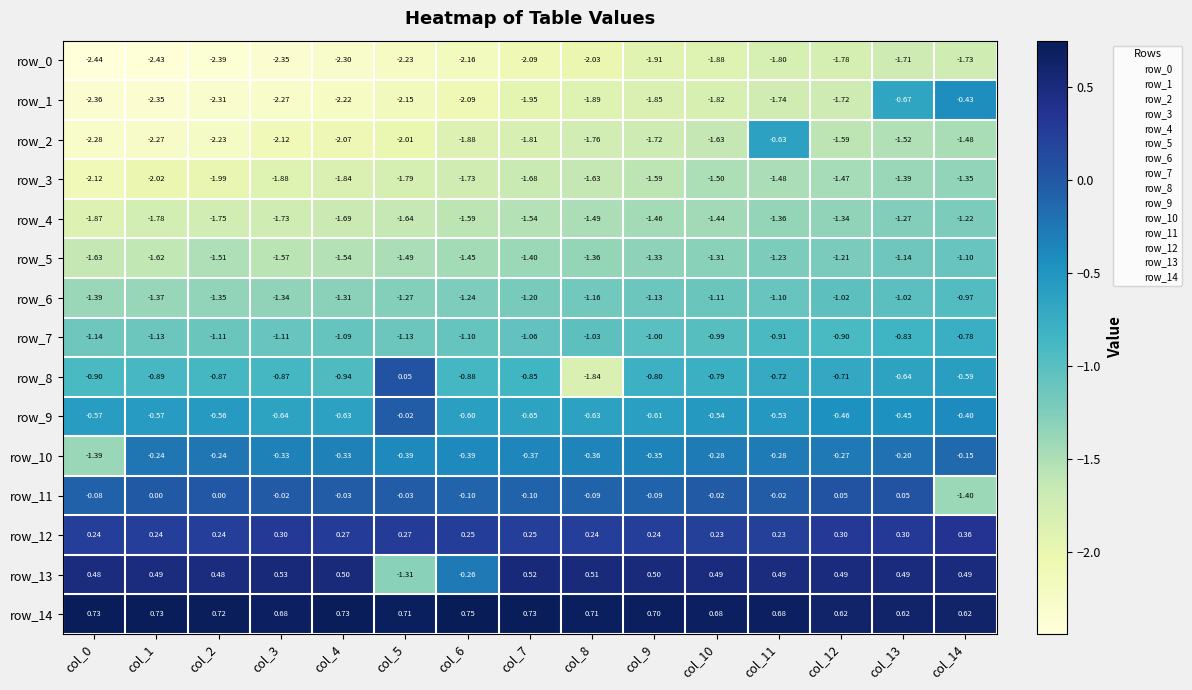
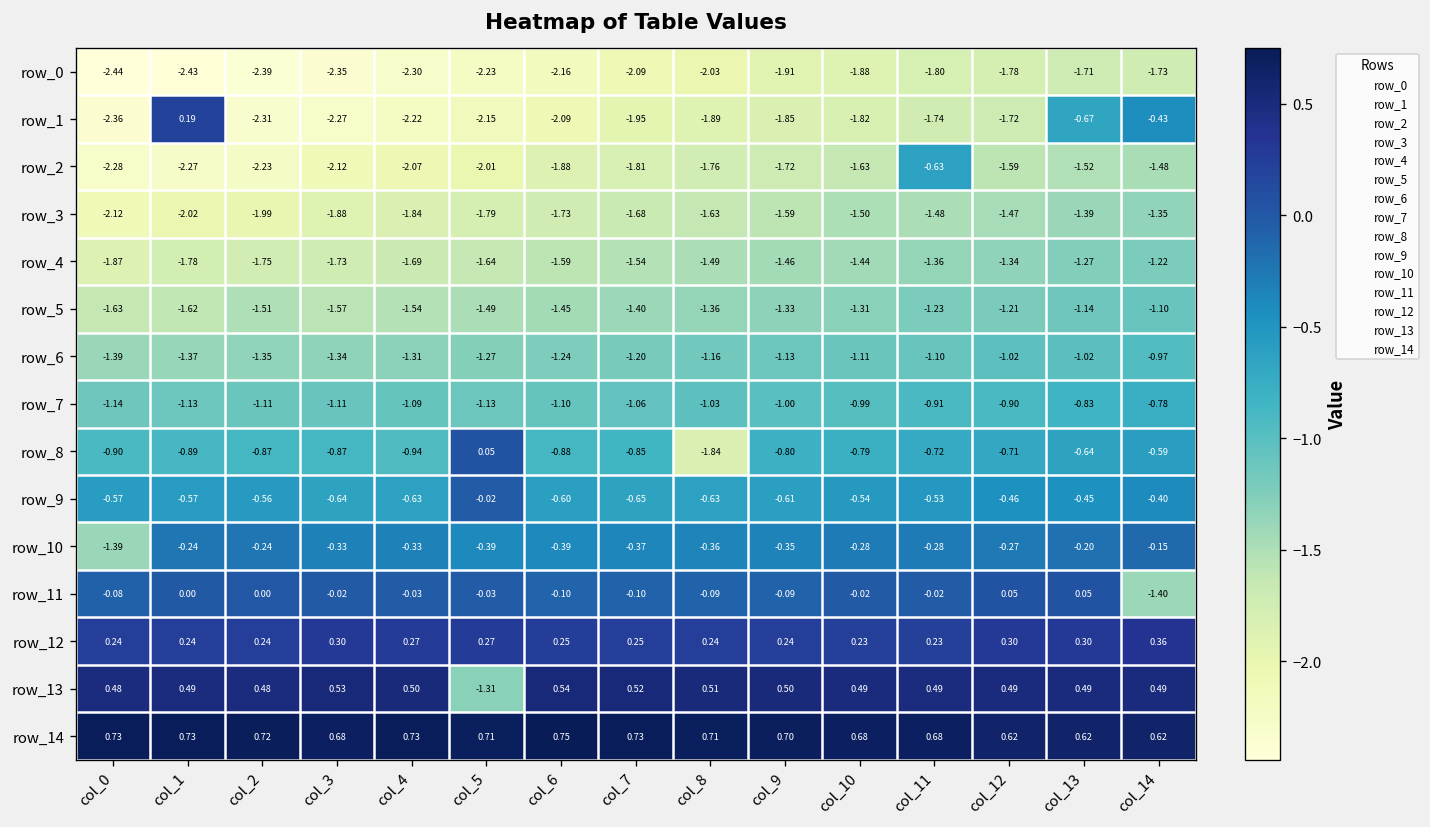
row_1, col_1: -2.35 -> 0.19
row_13, col_6: -0.26 -> 0.54
